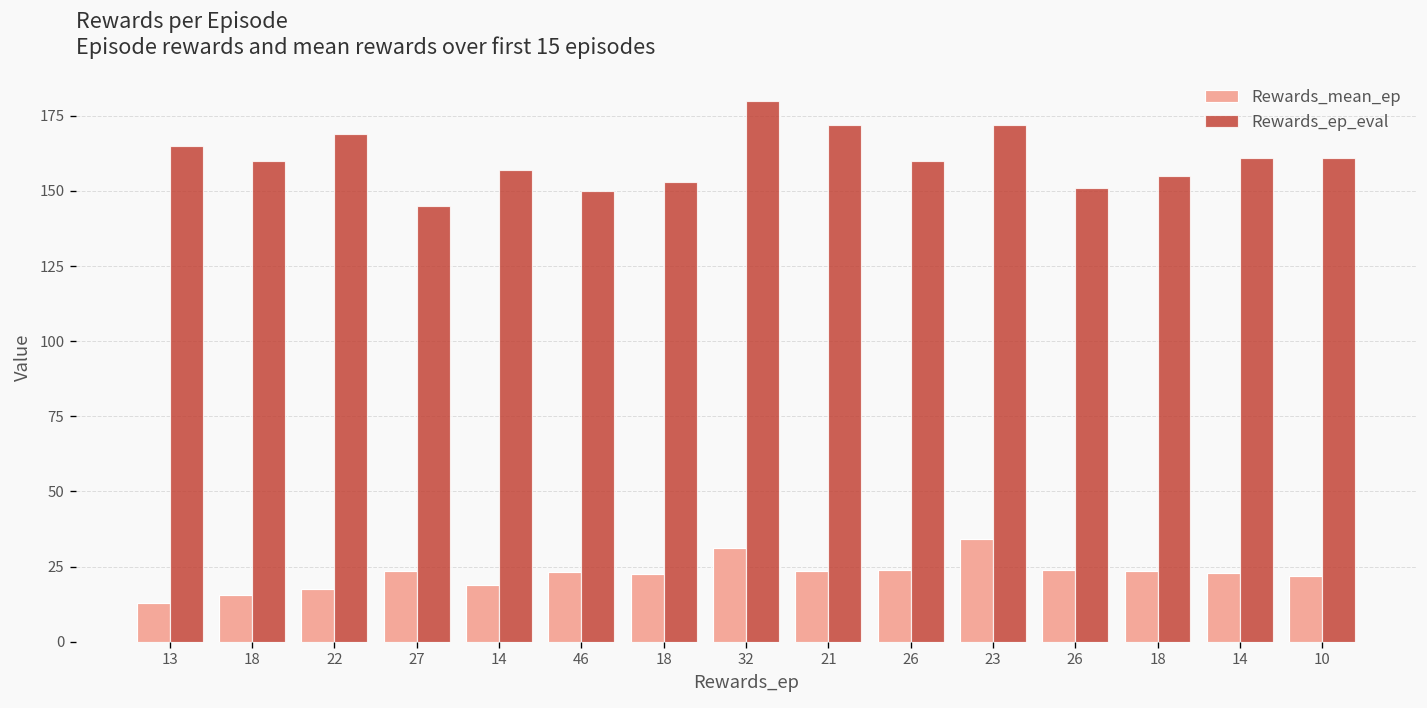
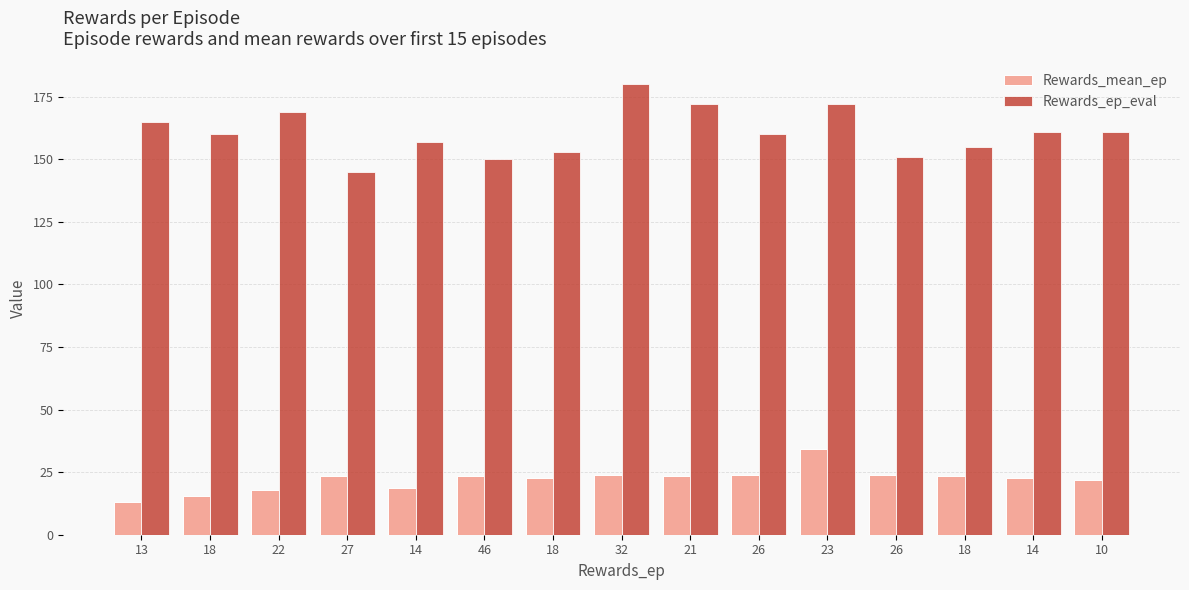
Rewards_mean_ep, 32: 31 -> 24
